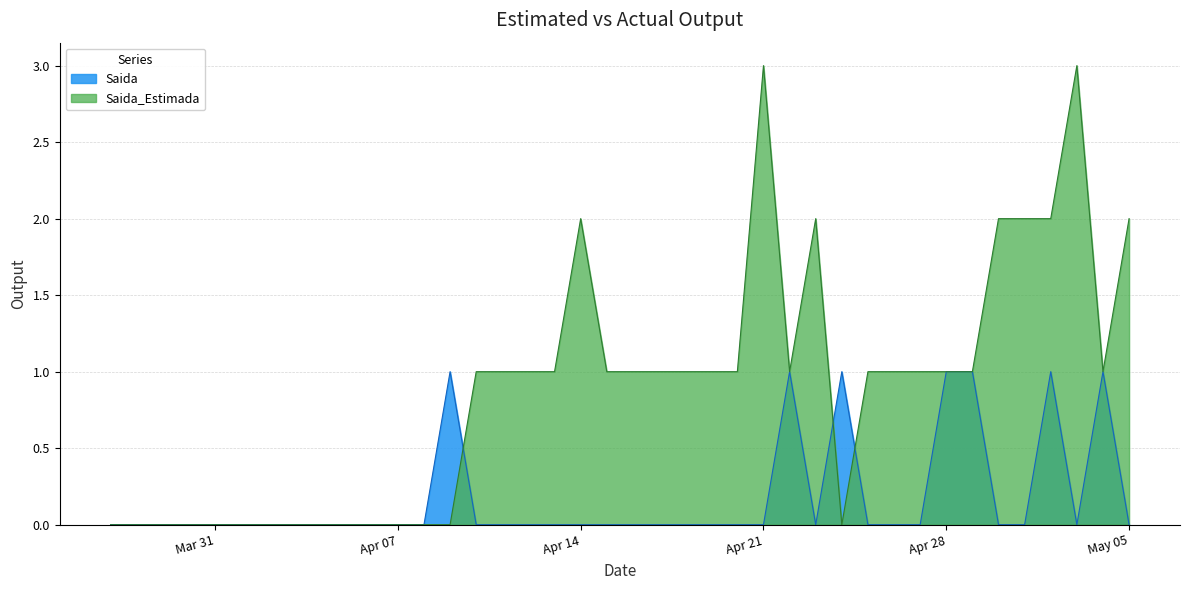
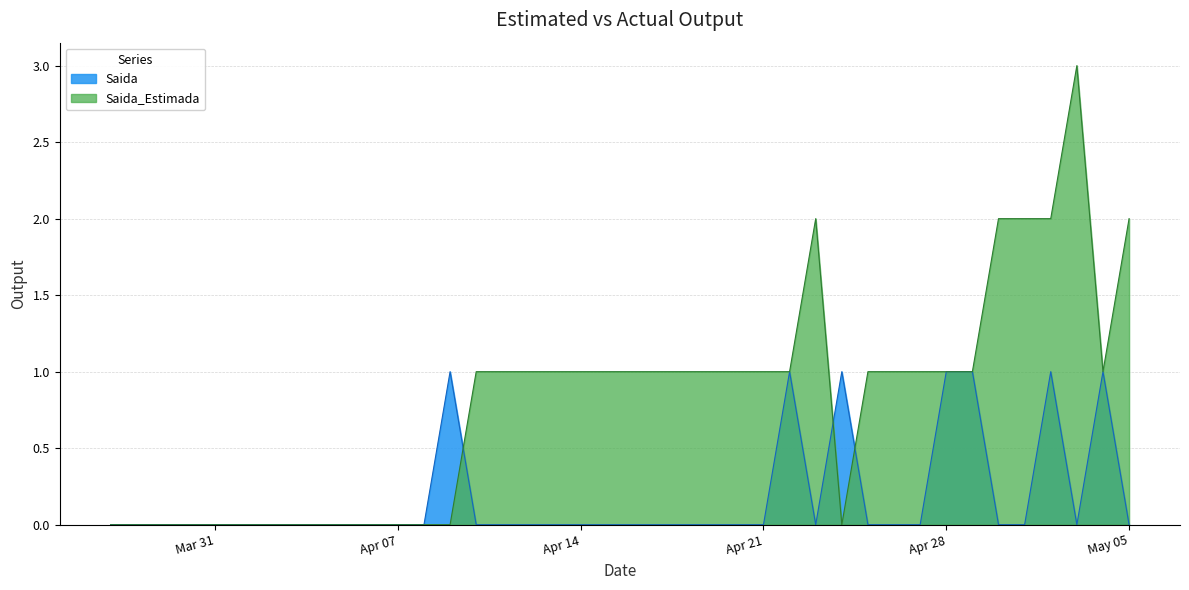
Saida_Estimada, Apr 14: 2 -> 1
Saida_Estimada, Apr 21: 3 -> 1
